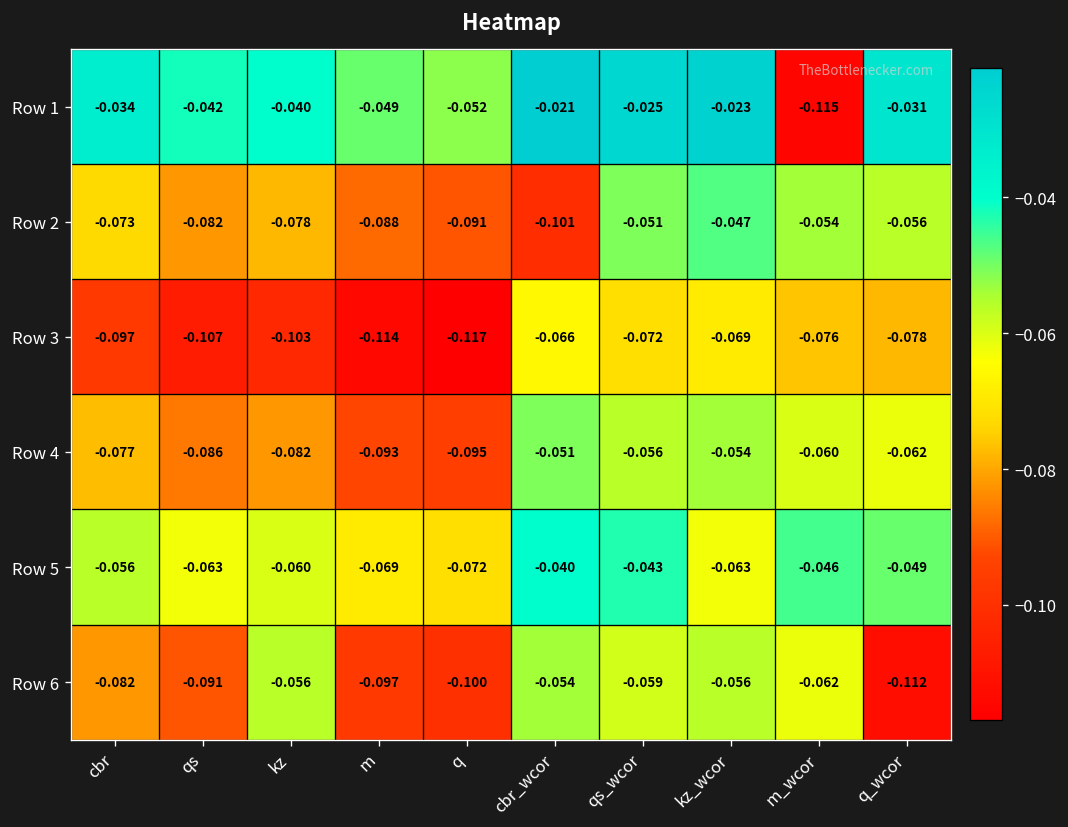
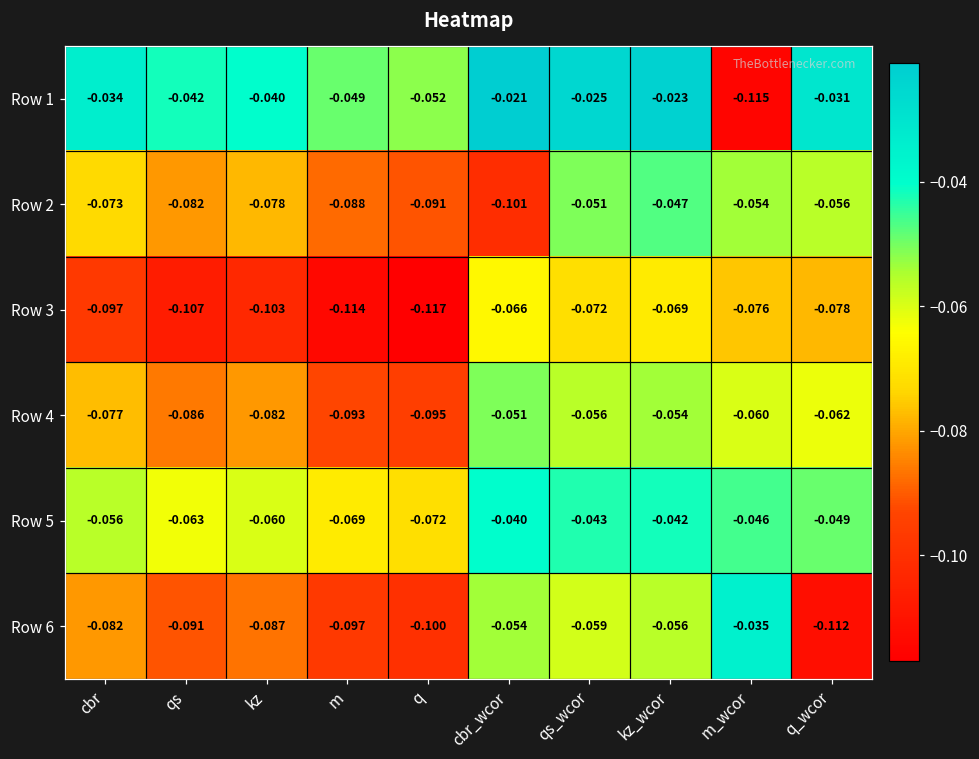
Row 5, kz_wcor: -0.063 -> -0.042
Row 6, kz: -0.056 -> -0.087
Row 6, m_wcor: -0.062 -> -0.035
